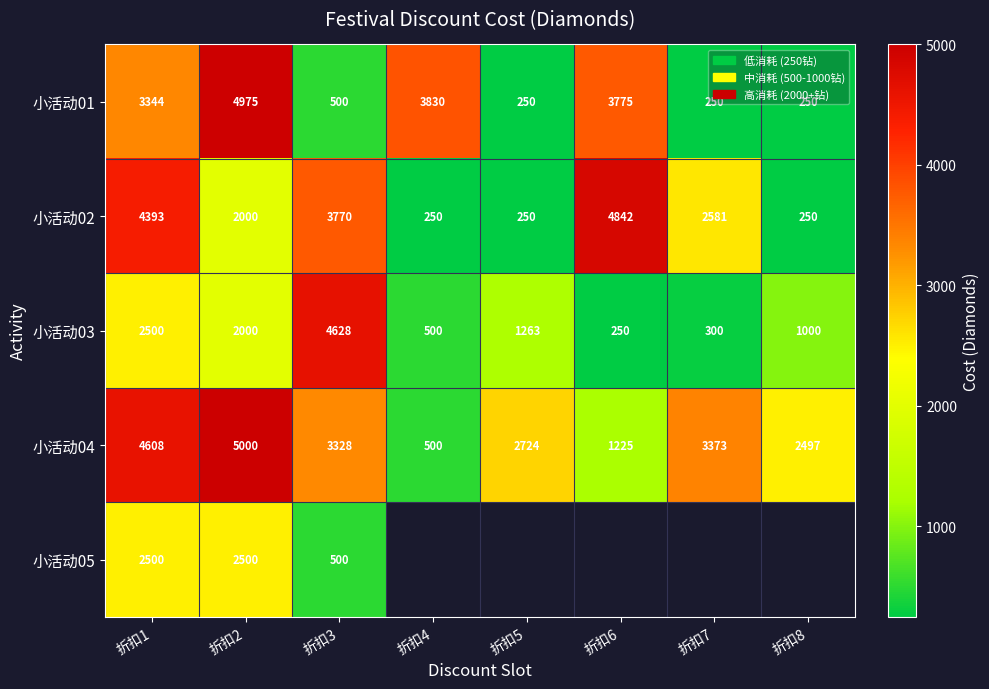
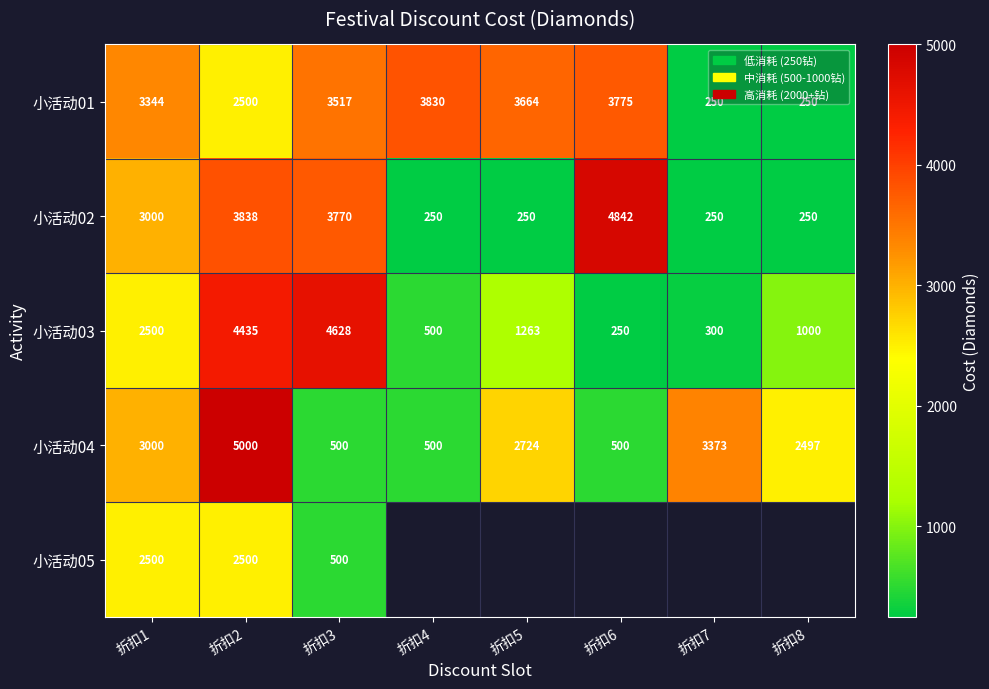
小活动01, 折扣2: 4975 -> 2500
小活动01, 折扣3: 500 -> 3517
小活动01, 折扣5: 250 -> 3664
小活动02, 折扣1: 4393 -> 3000
小活动02, 折扣2: 2000 -> 3838
小活动02, 折扣7: 2581 -> 250
小活动03, 折扣2: 2000 -> 4435
小活动04, 折扣1: 4608 -> 3000
小活动04, 折扣3: 3328 -> 500
小活动04, 折扣6: 1225 -> 500
